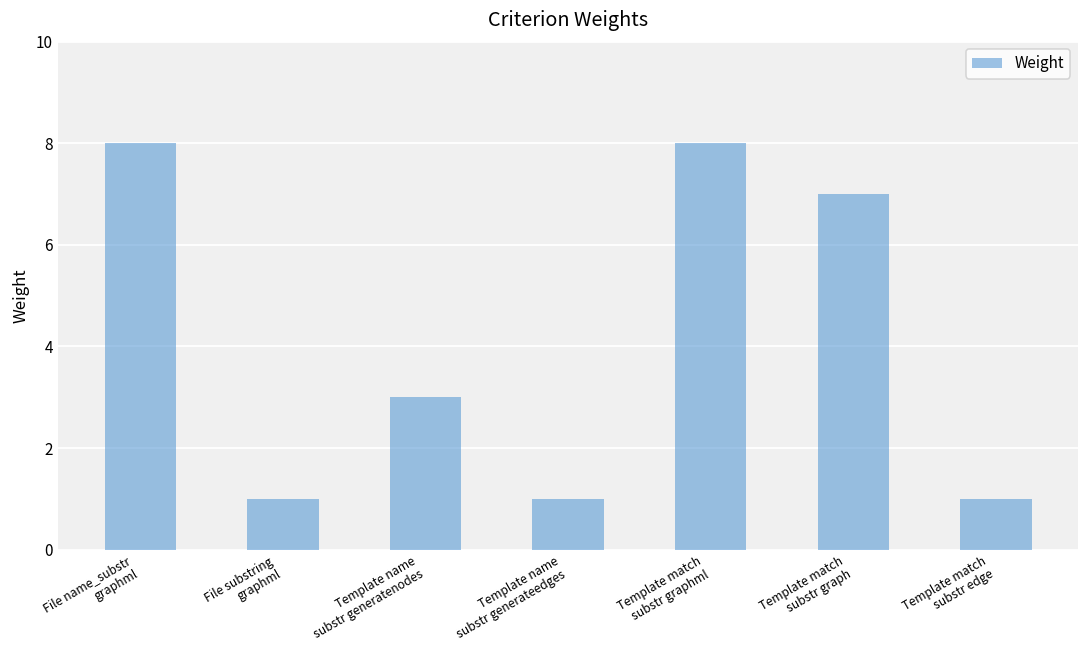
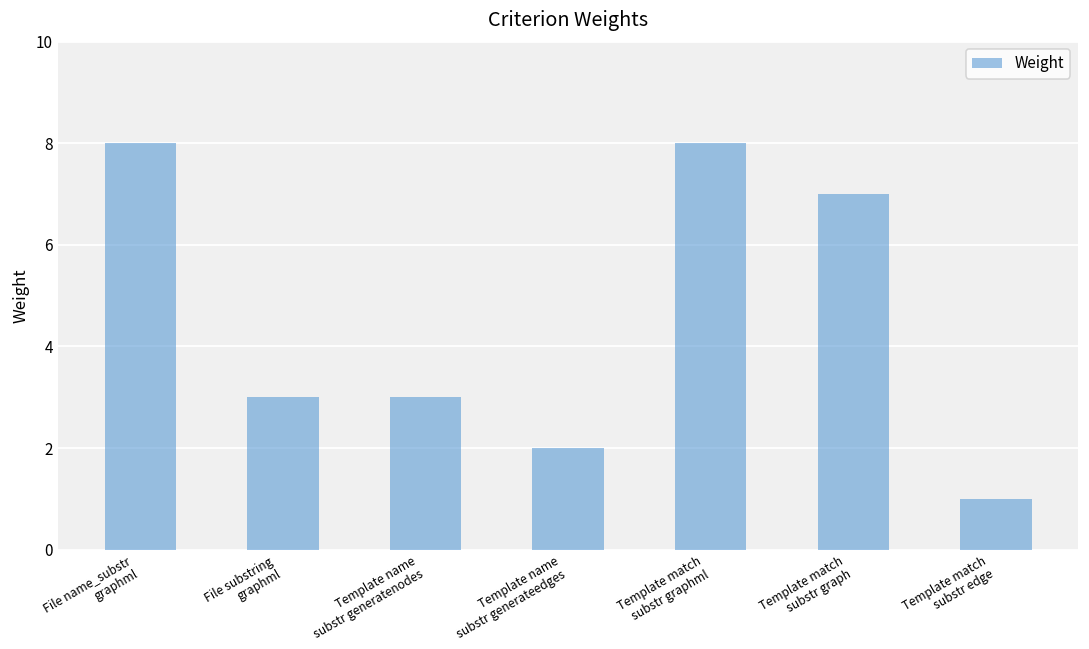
File substring graphml: 1 -> 3
Template name substr generateedges: 1 -> 2
